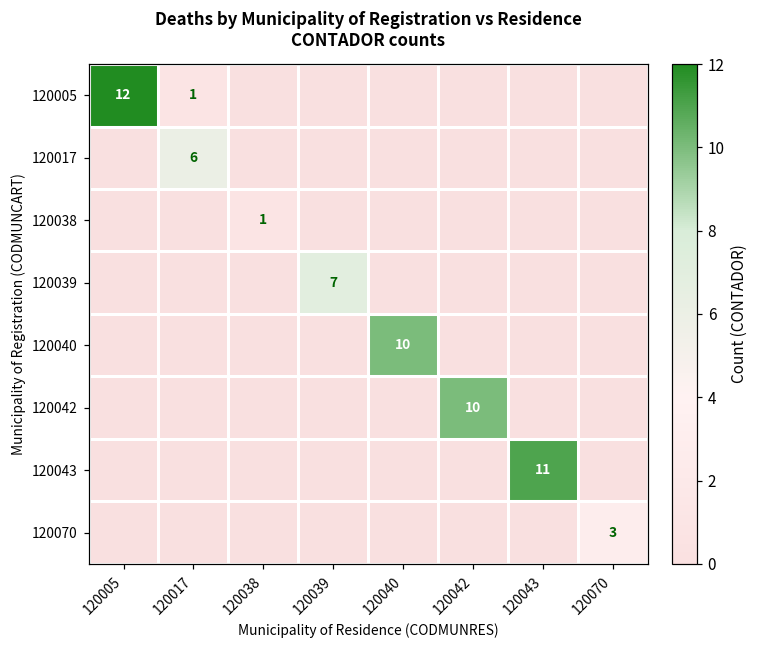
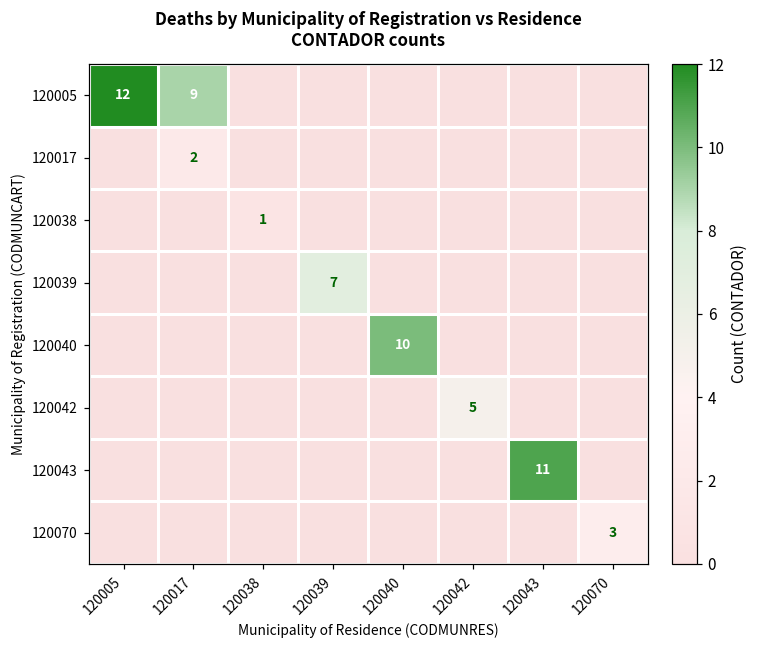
120005, 120017: 1 -> 9
120017, 120017: 6 -> 2
120042, 120042: 10 -> 5
